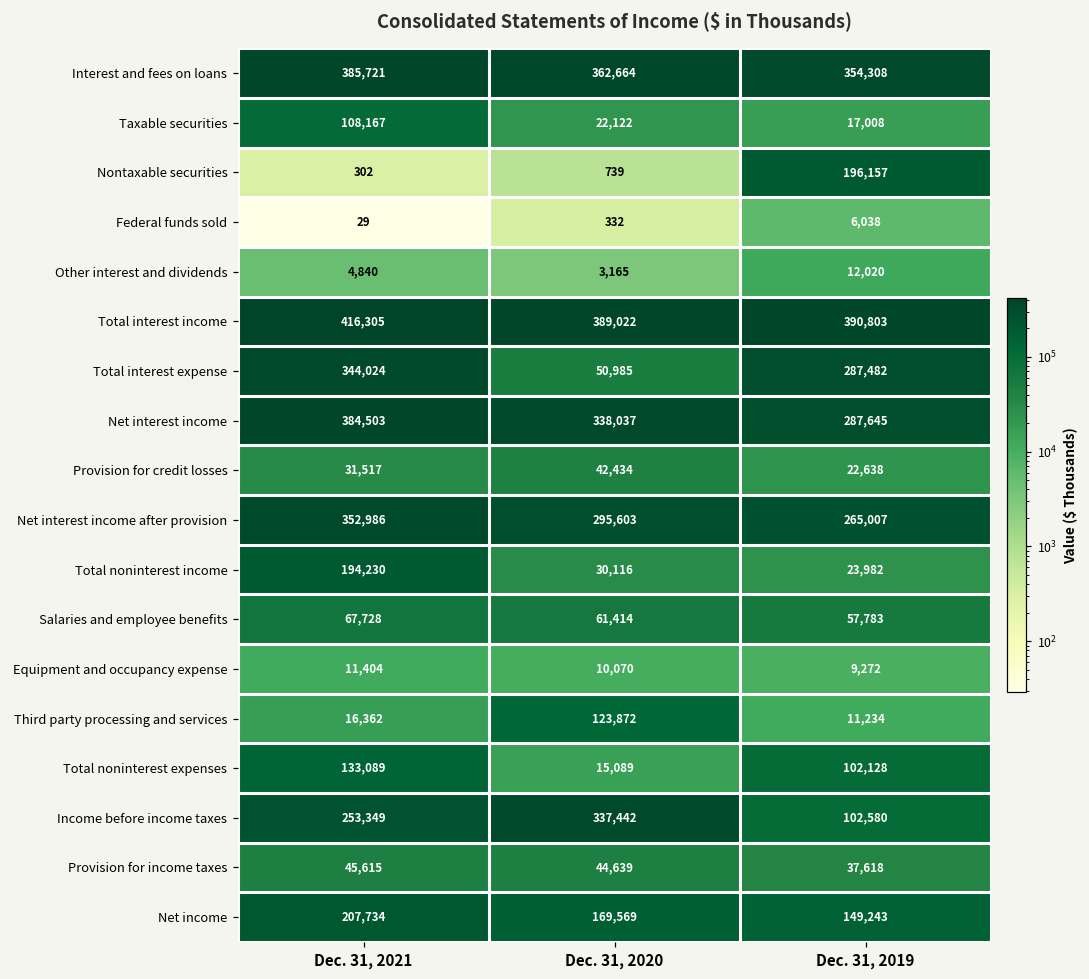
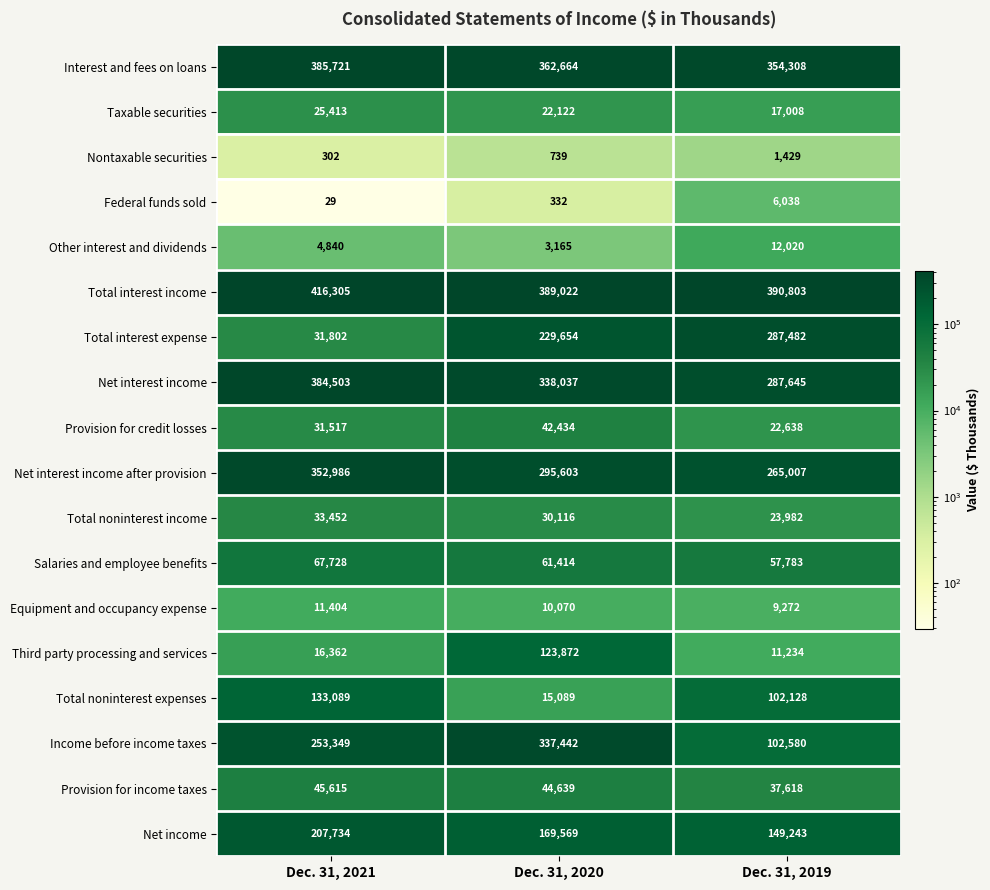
Taxable securities, Dec. 31, 2021: 108,167 -> 25,413
Nontaxable securities, Dec. 31, 2019: 196,157 -> 1,429
Total interest expense, Dec. 31, 2021: 344,024 -> 31,802
Total interest expense, Dec. 31, 2020: 50,985 -> 229,654
Total noninterest income, Dec. 31, 2021: 194,230 -> 33,452
